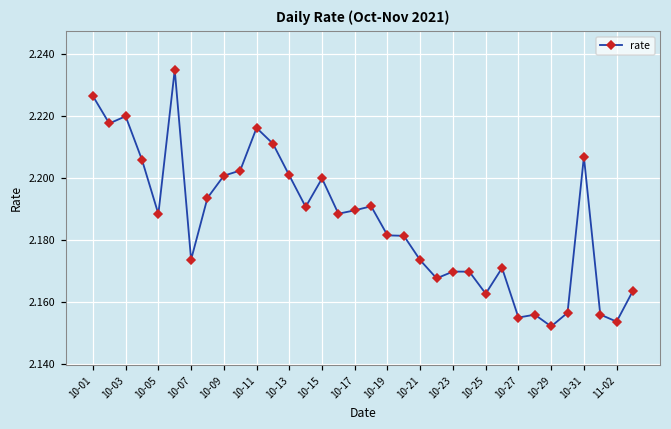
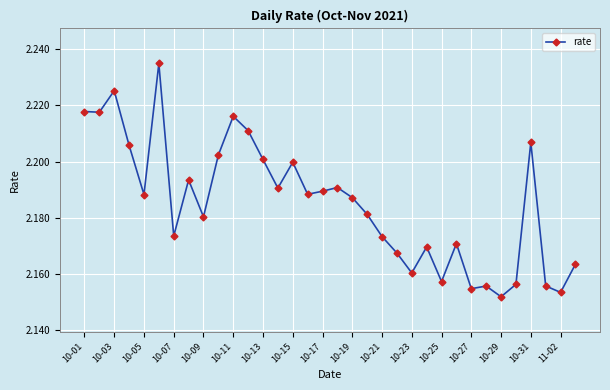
10-01: 2.226 -> 2.218
10-03: 2.220 -> 2.225
10-09: 2.201 -> 2.180
10-19: 2.181 -> 2.187
10-23: 2.170 -> 2.160
10-25: 2.163 -> 2.157
